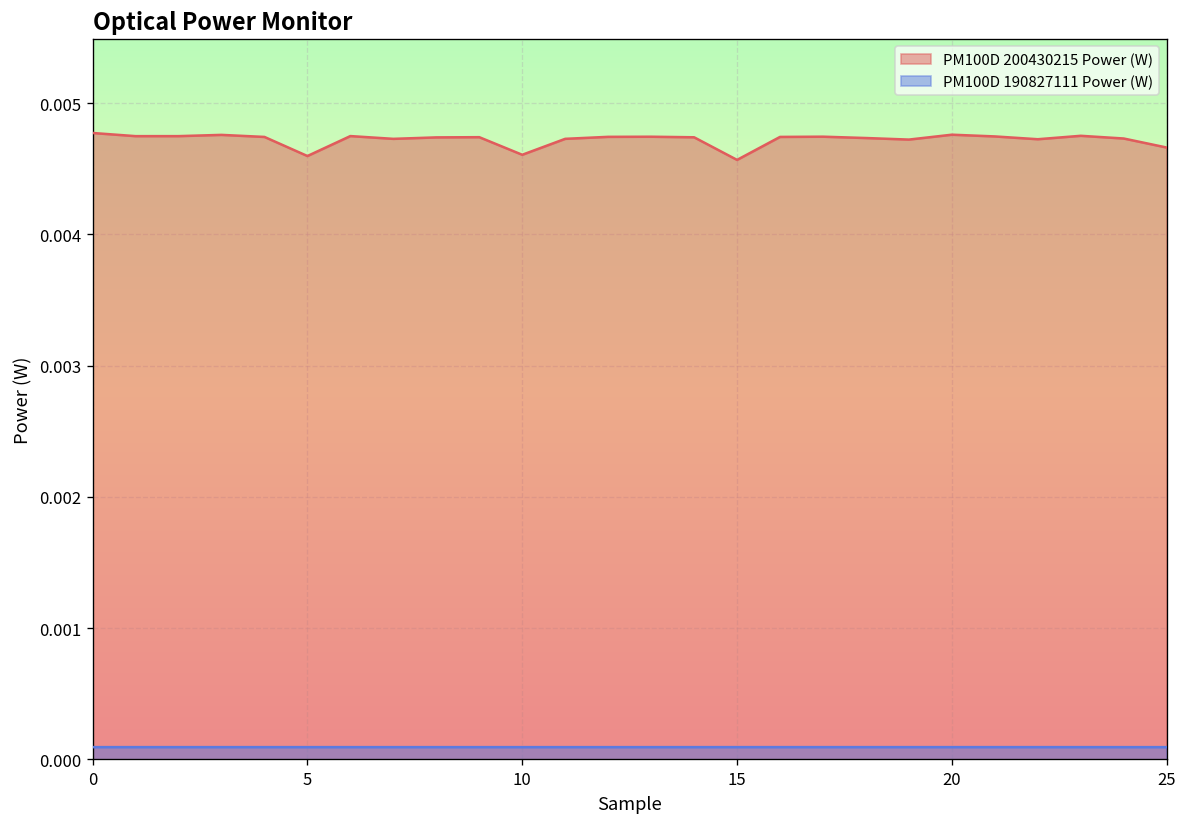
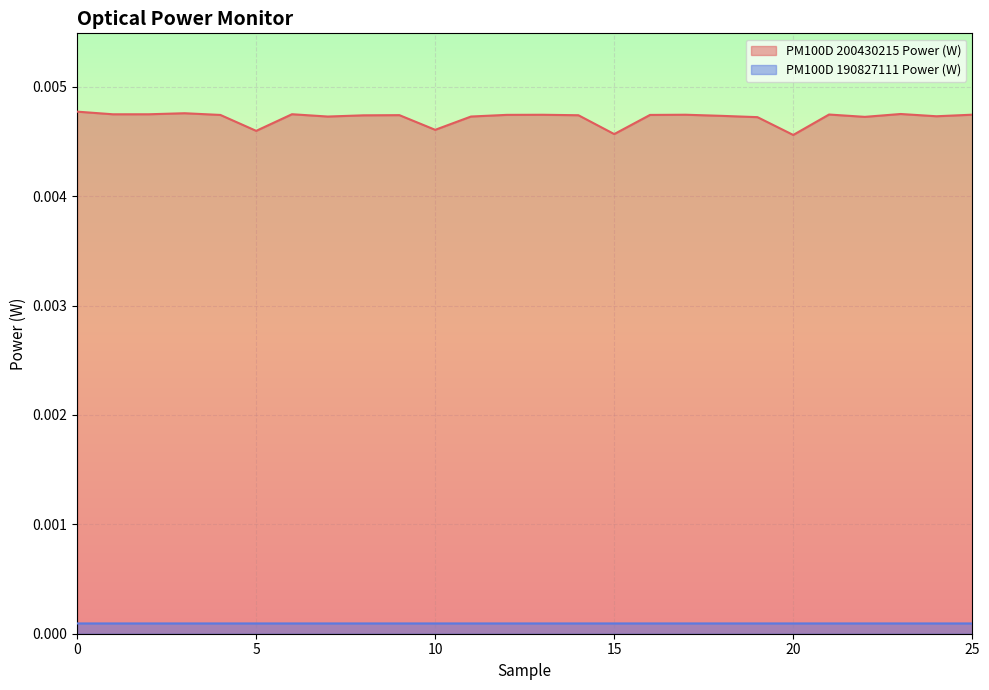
PM100D 200430215 Power (W), 20: 0.00476 -> 0.00456
PM100D 200430215 Power (W), 25: 0.00466 -> 0.00475
